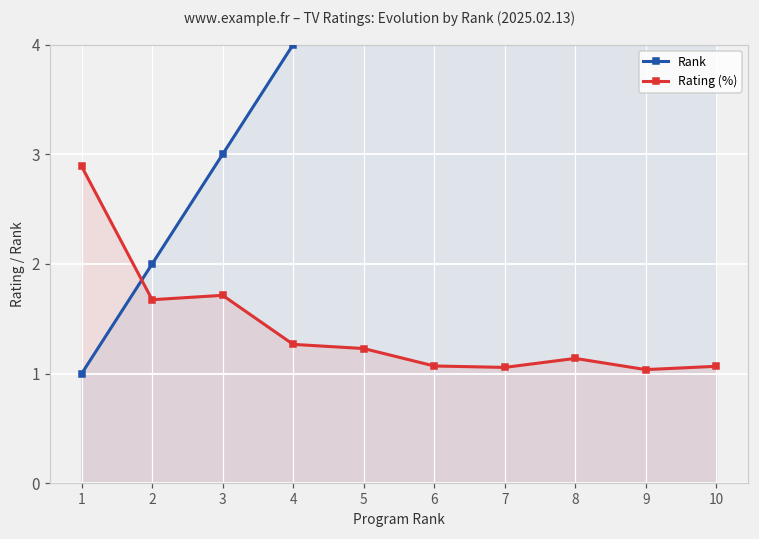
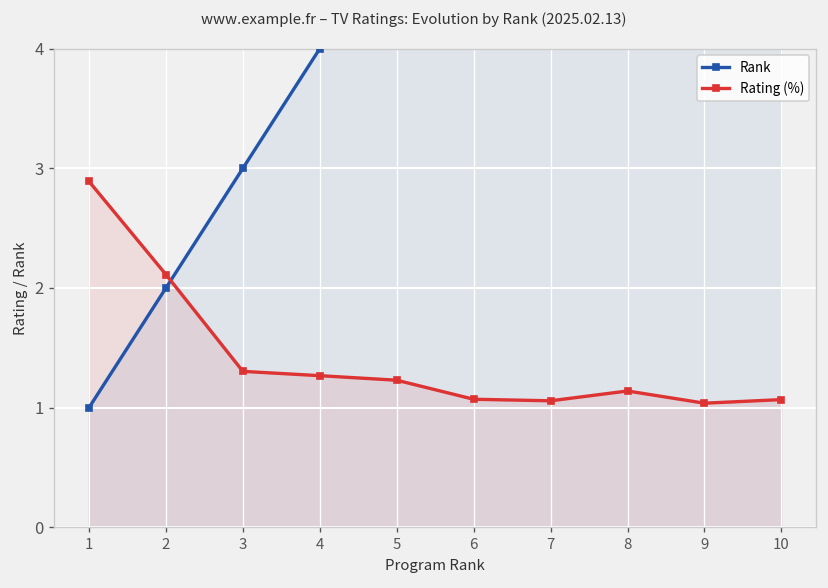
Rating (%), 2: 1.7 -> 2.1
Rating (%), 3: 1.7 -> 1.3
